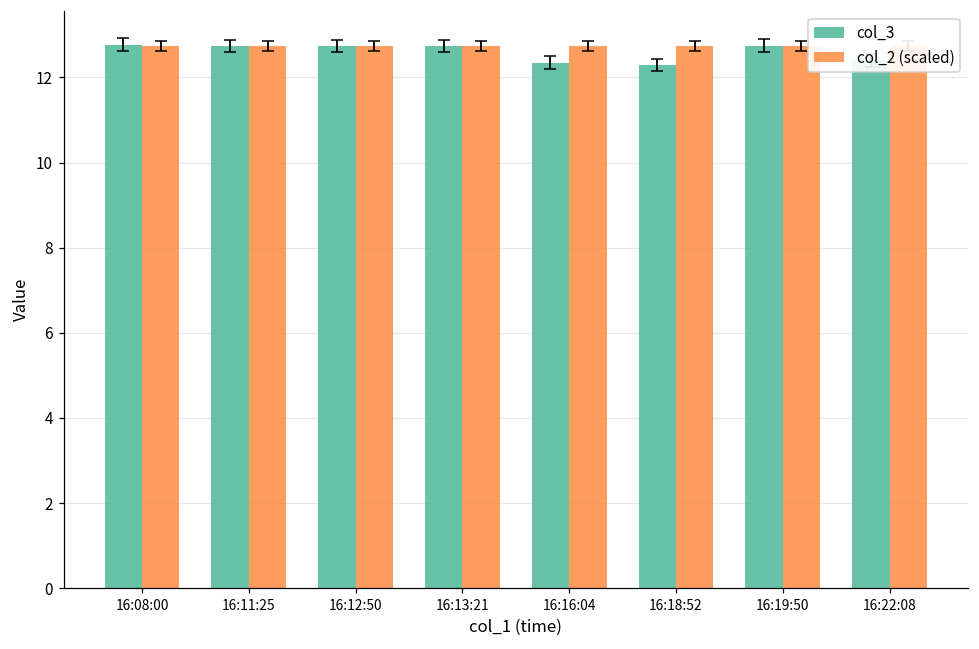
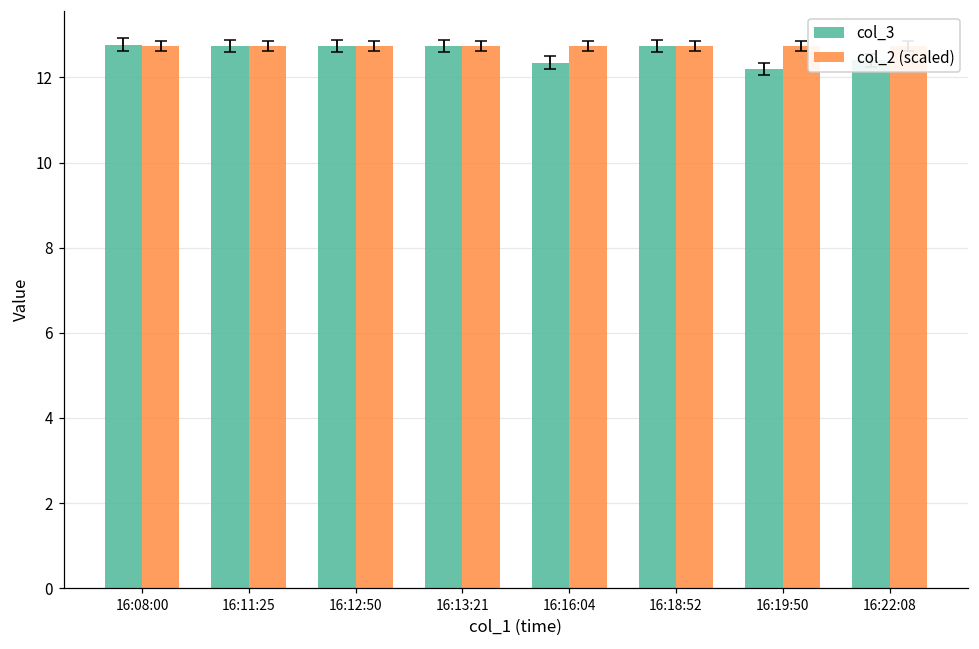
col_3, 16:18:52: 12.3 -> 12.7
col_3, 16:19:50: 12.7 -> 12.2
